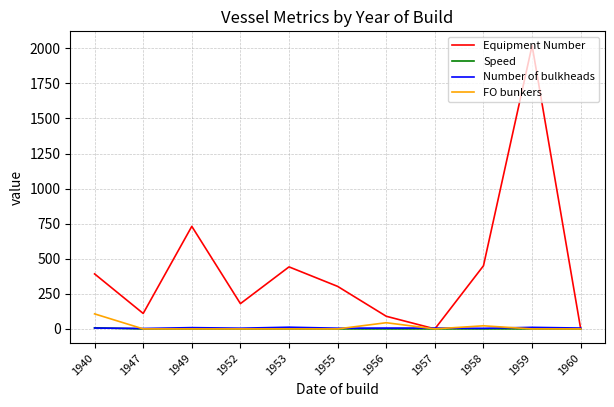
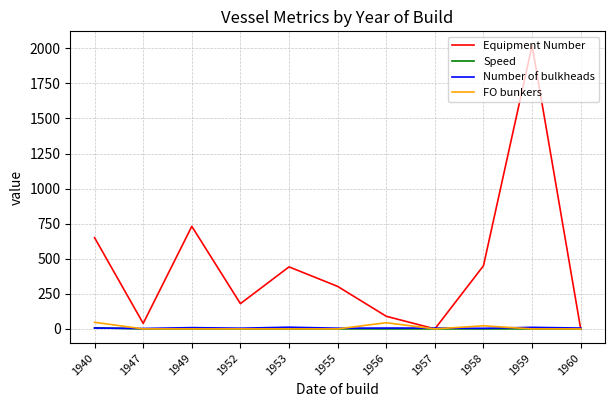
Equipment Number, 1940: 390 -> 650
FO bunkers, 1940: 110 -> 50
Equipment Number, 1947: 110 -> 40
